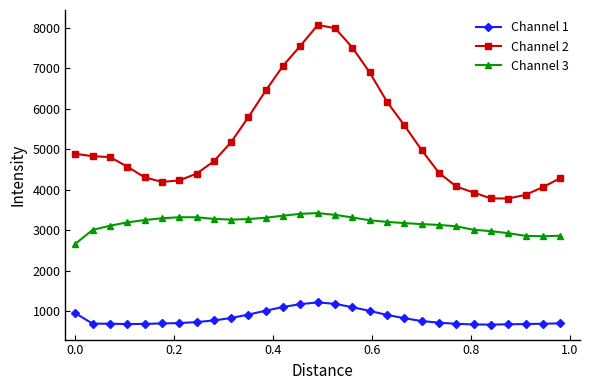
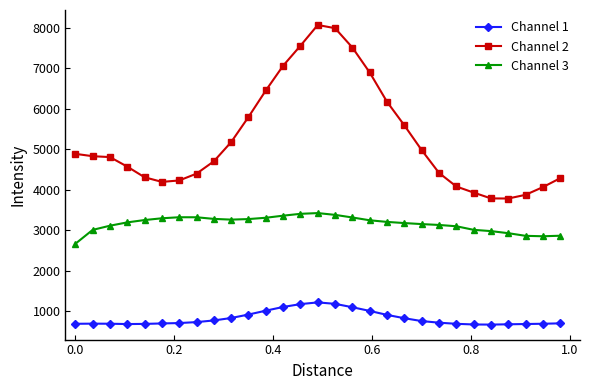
Channel 1, 0.0: 1000 -> 700
